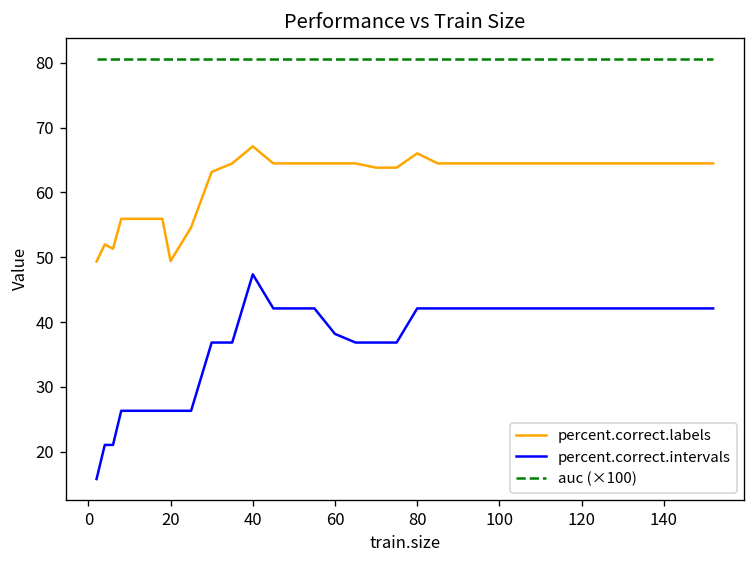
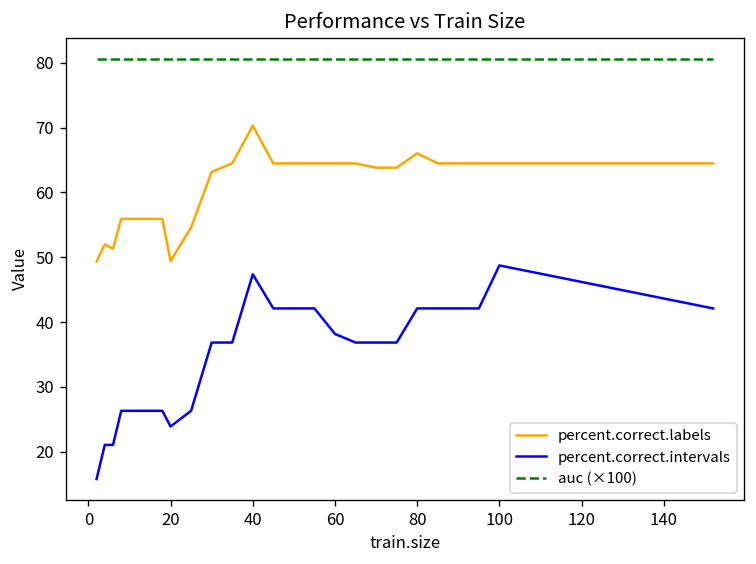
percent.correct.intervals, 20: 26 -> 24
percent.correct.labels, 40: 67 -> 70
percent.correct.intervals, 100: 42 -> 49
